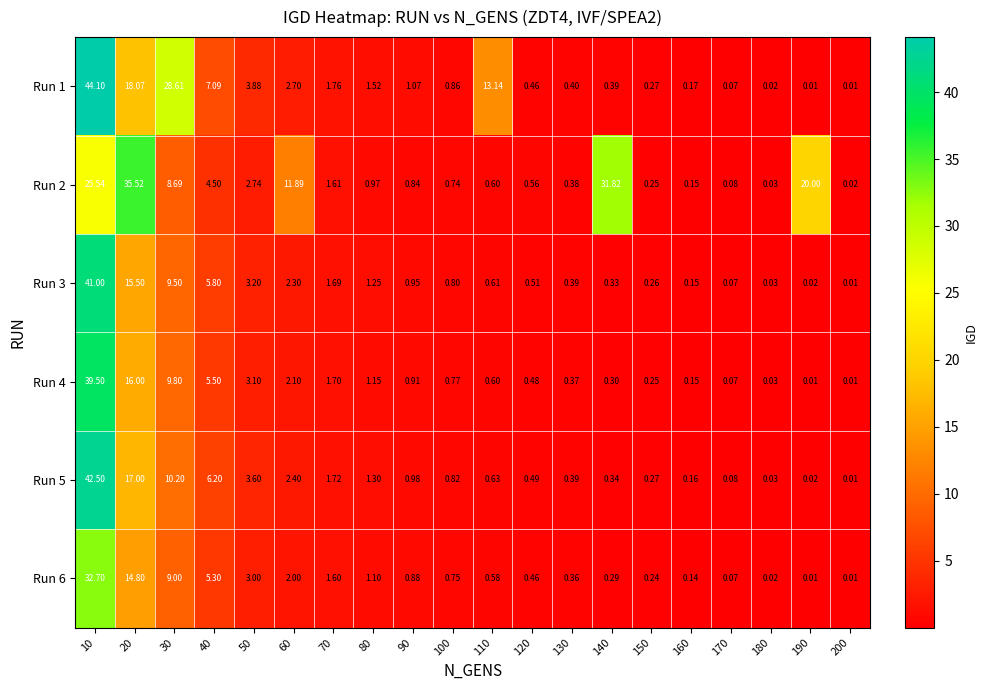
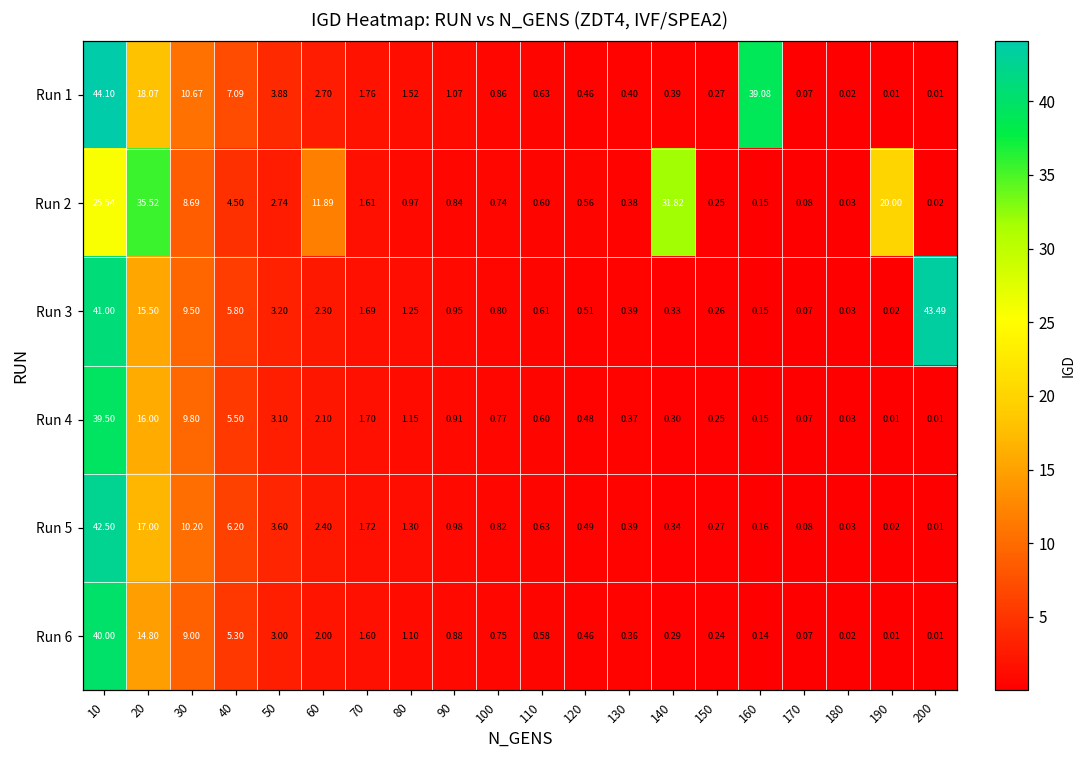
Run 1, 30: 28.61 -> 10.67
Run 1, 110: 13.14 -> 0.63
Run 1, 160: 0.17 -> 39.08
Run 3, 200: 0.01 -> 43.49
Run 6, 10: 32.70 -> 40.00
